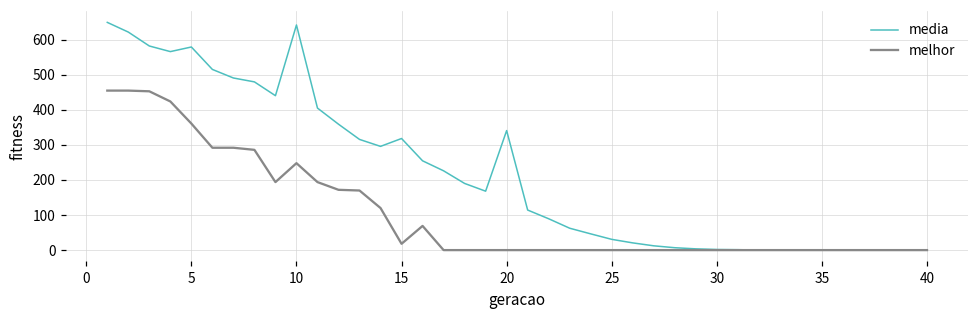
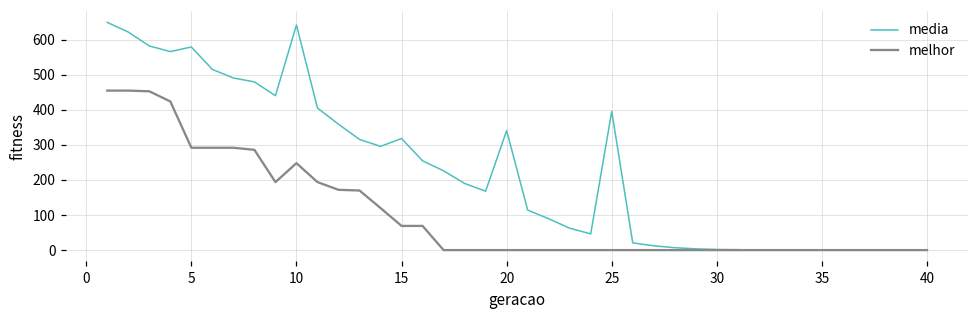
melhor, 5: 360 -> 290
melhor, 15: 20 -> 70
media, 25: 30 -> 400
